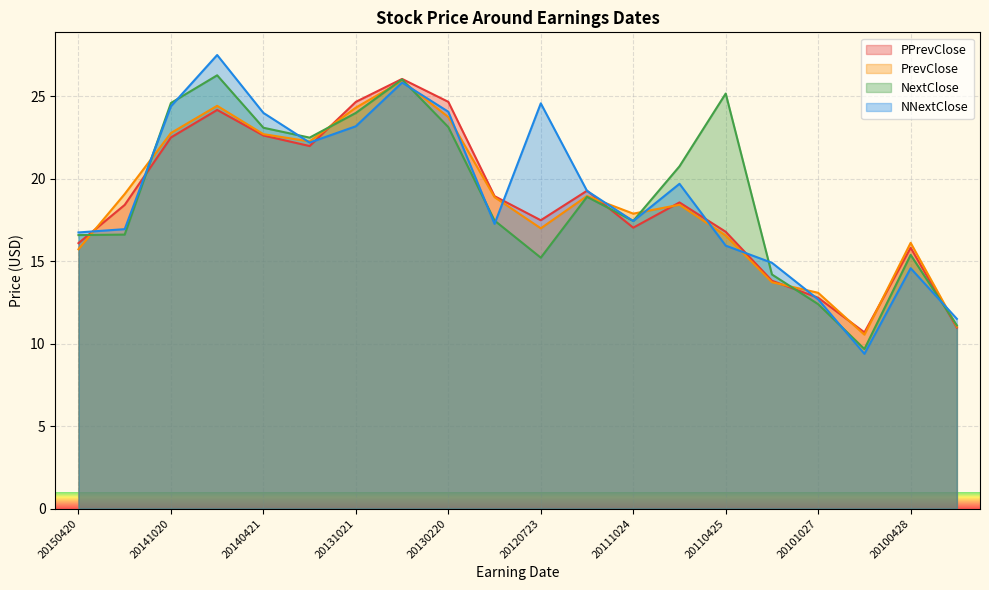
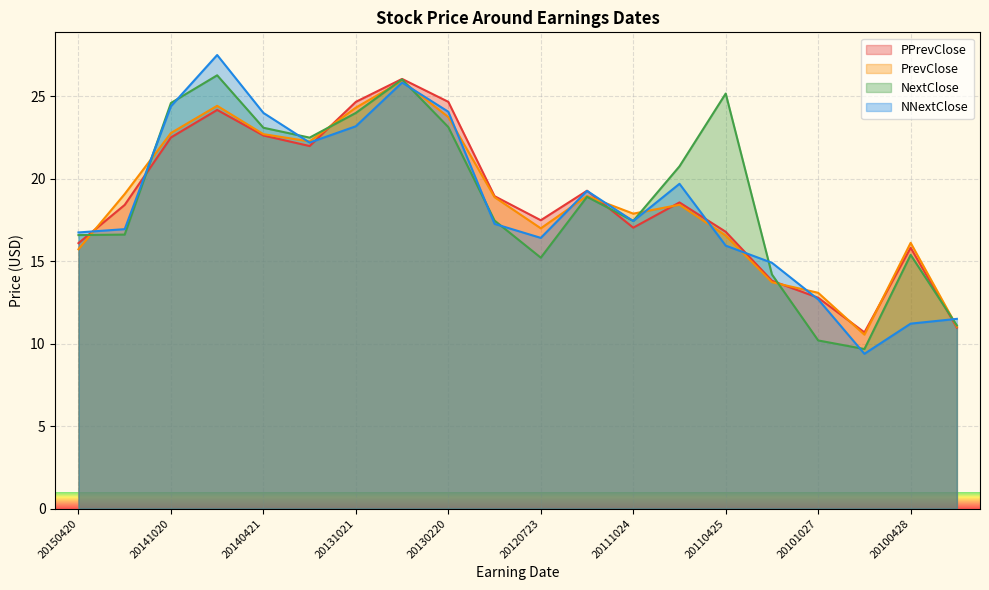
NNextClose, 20120723: 24.6 -> 16.4
NextClose, 20101027: 12.4 -> 10.2
NNextClose, 20100428: 14.6 -> 11.2
